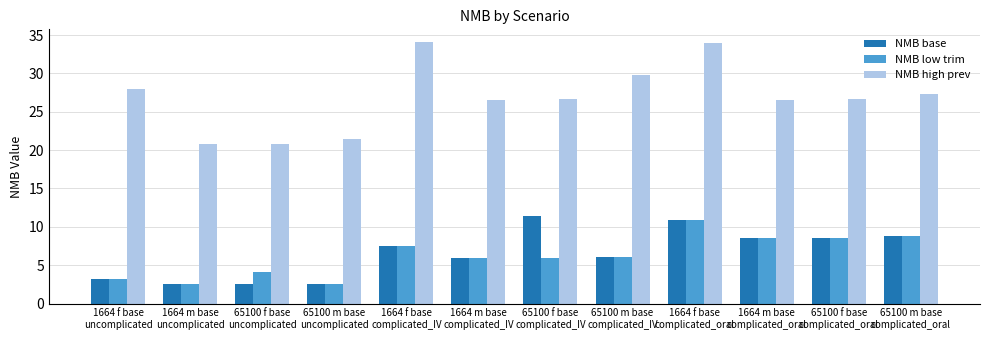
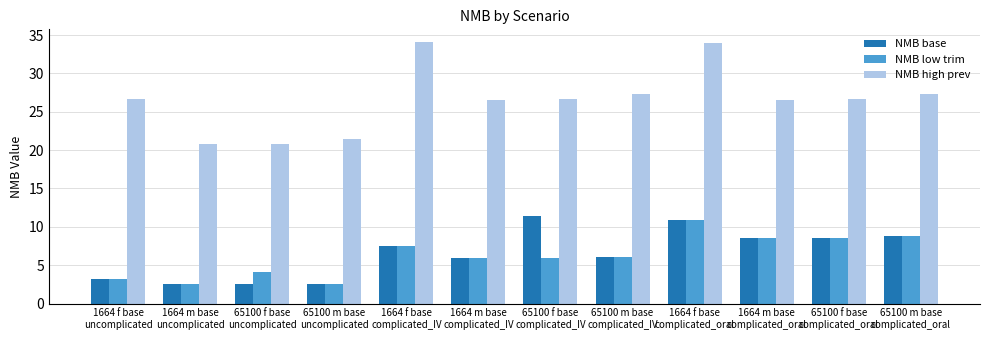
NMB high prev, 1664 f base uncomplicated: 28 -> 27
NMB high prev, 65100 m base complicated_IV: 30 -> 27
